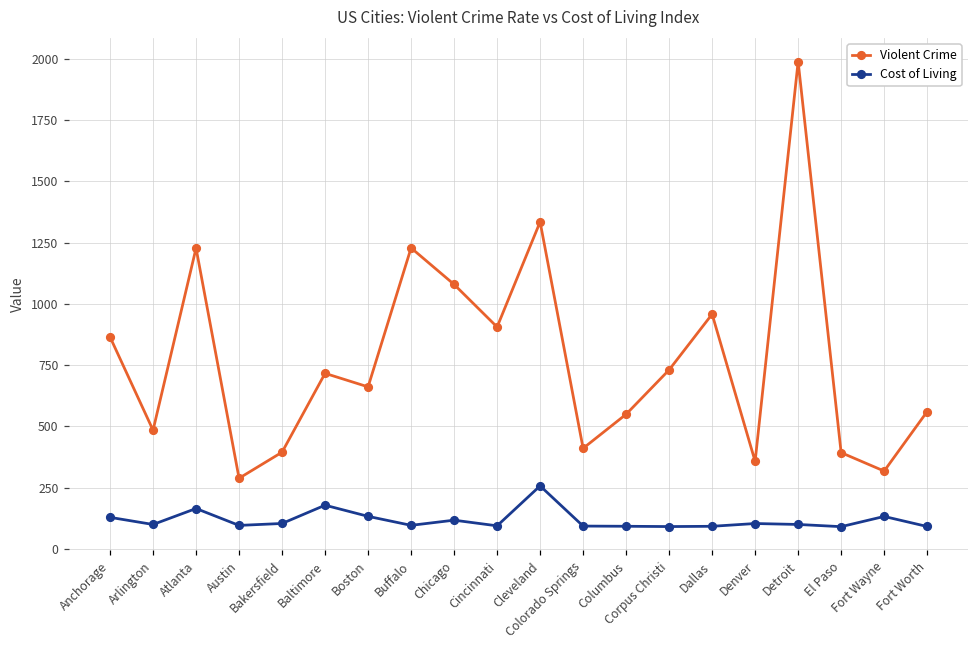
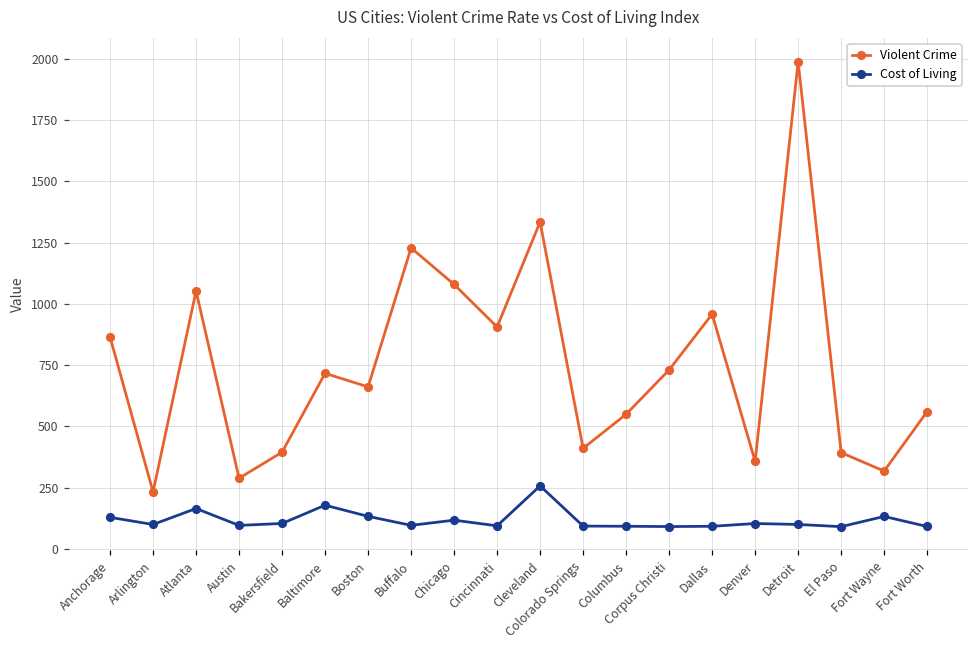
Violent Crime, Arlington: 480 -> 230
Violent Crime, Atlanta: 1230 -> 1050
